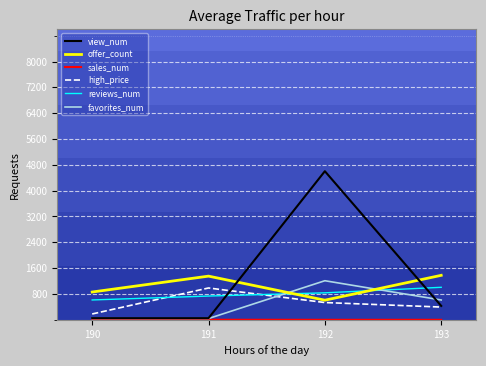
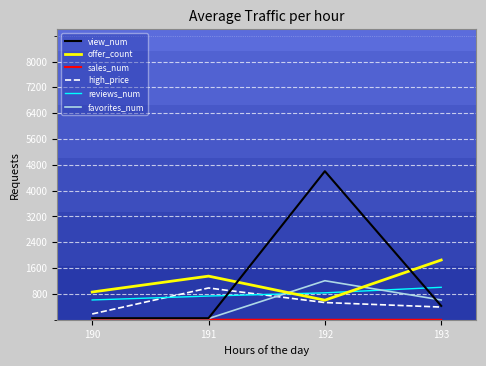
offer_count, 193: 1400 -> 1900
